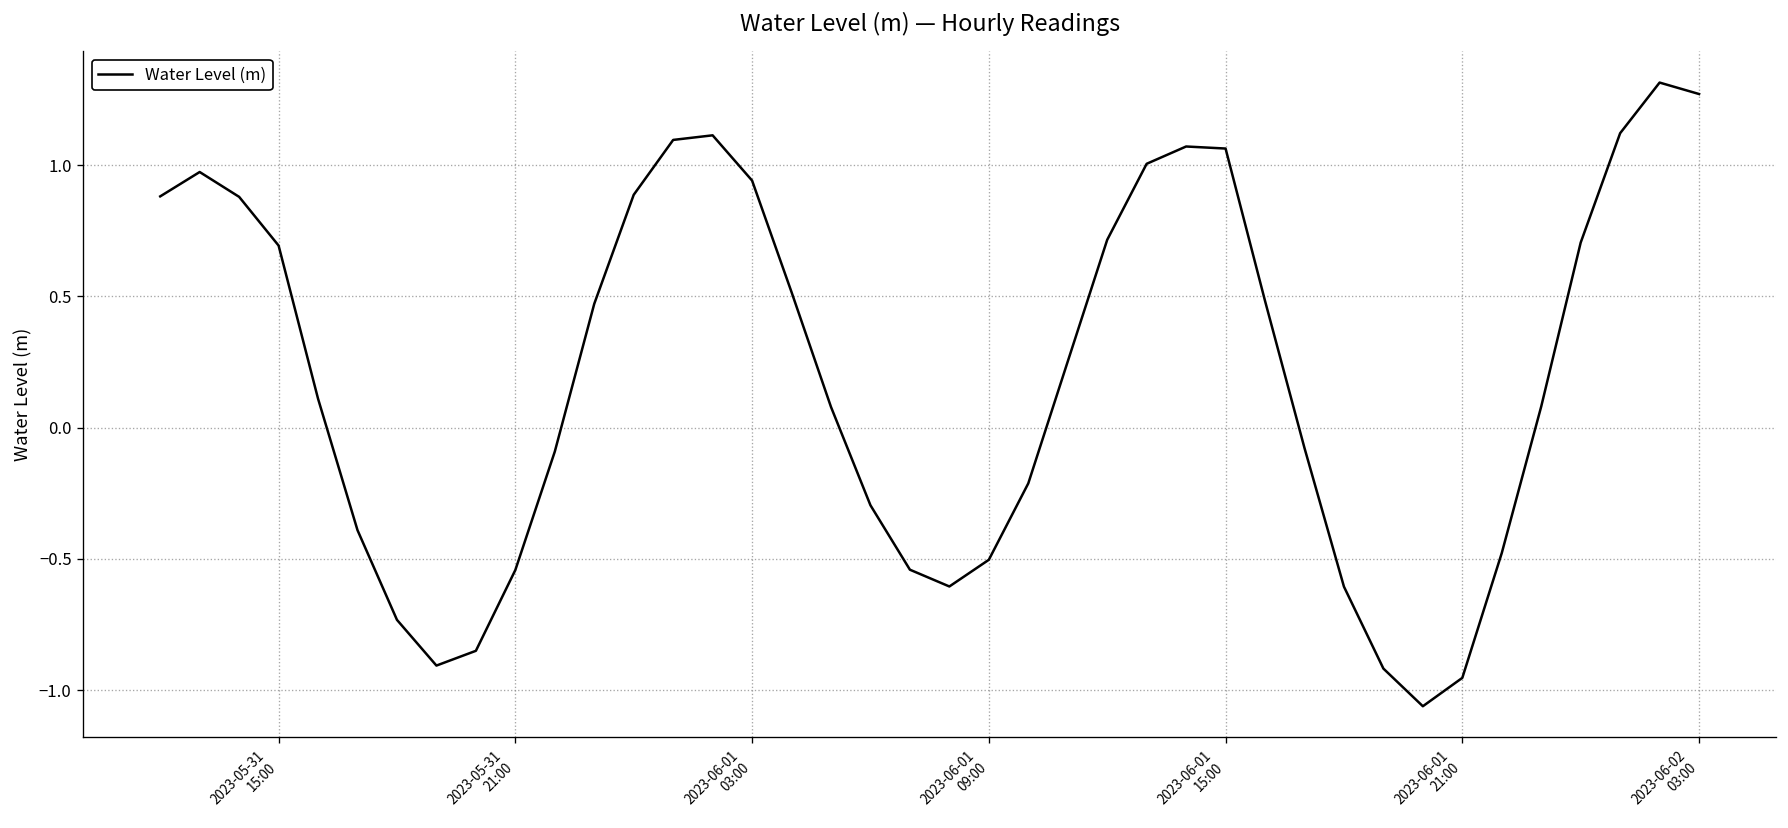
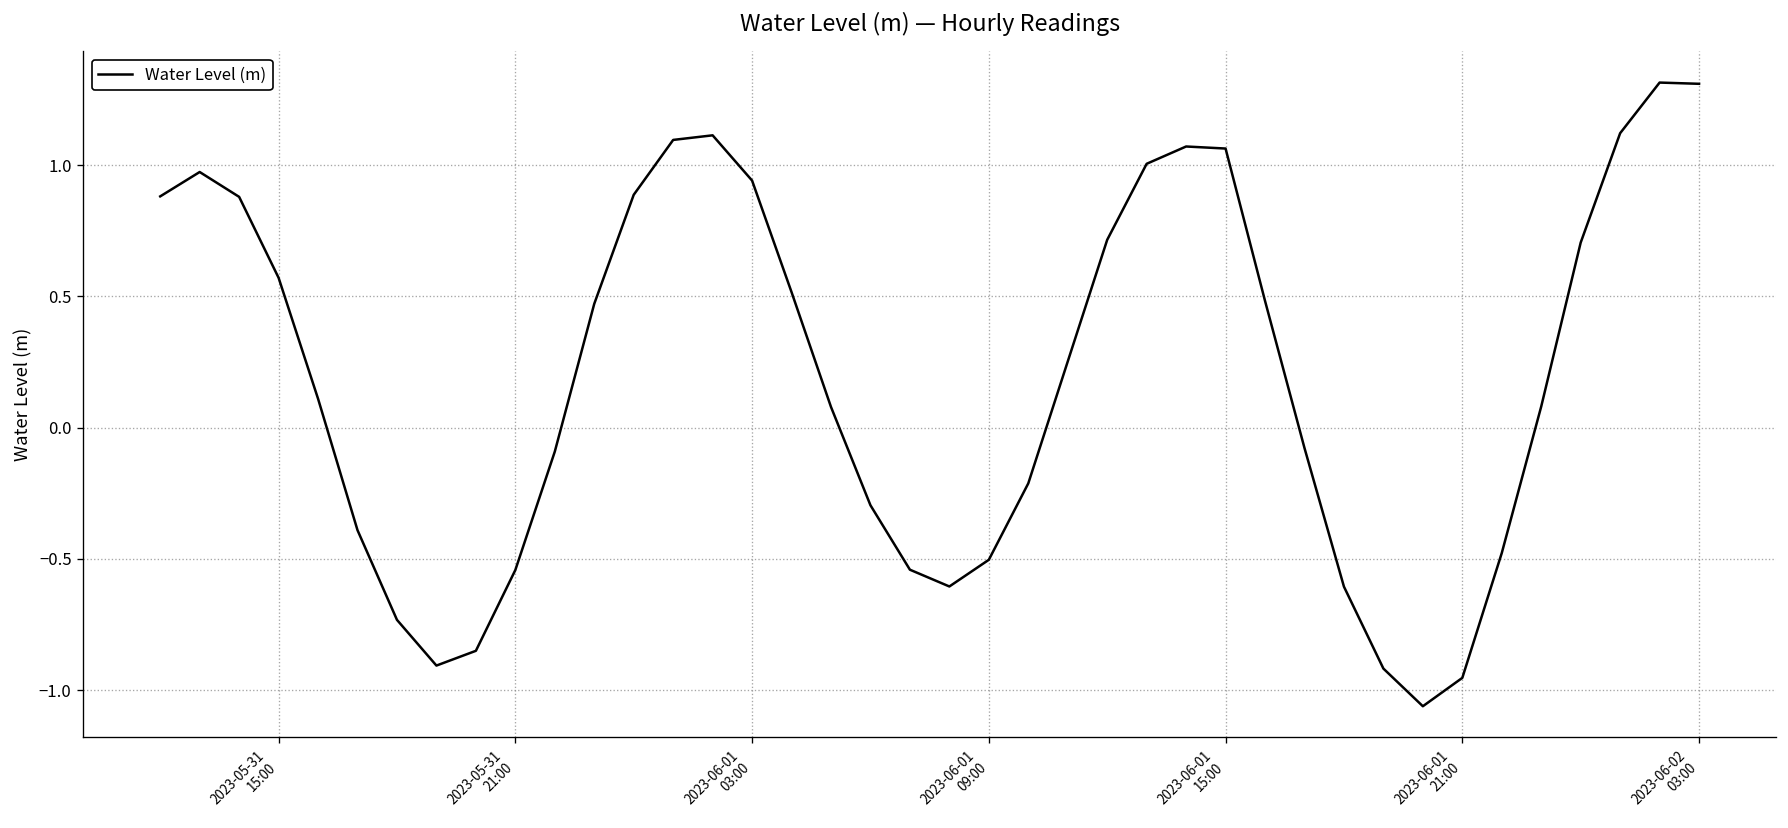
2023-05-31 15:00: 0.69 -> 0.57
2023-06-02 03:00: 1.27 -> 1.31
